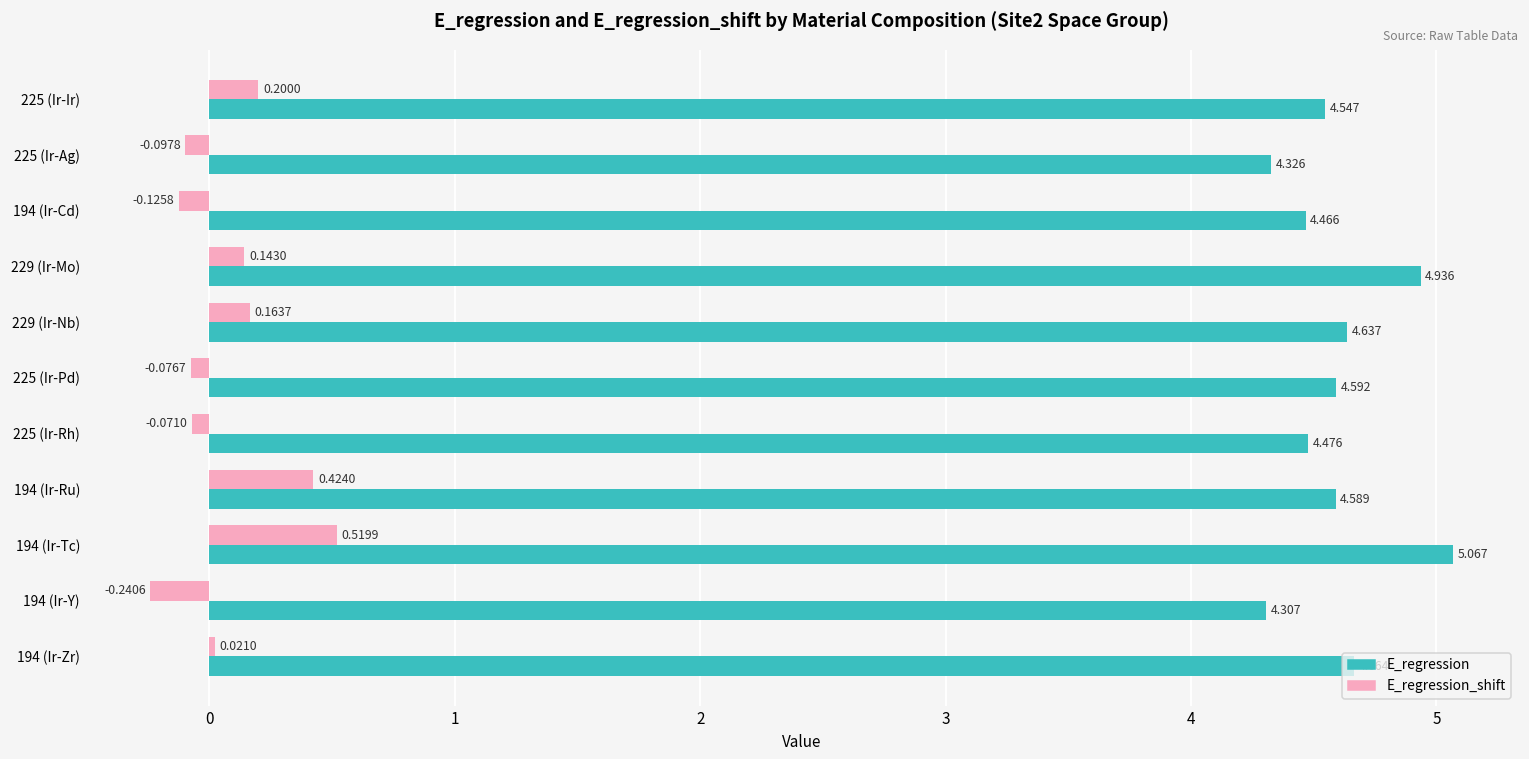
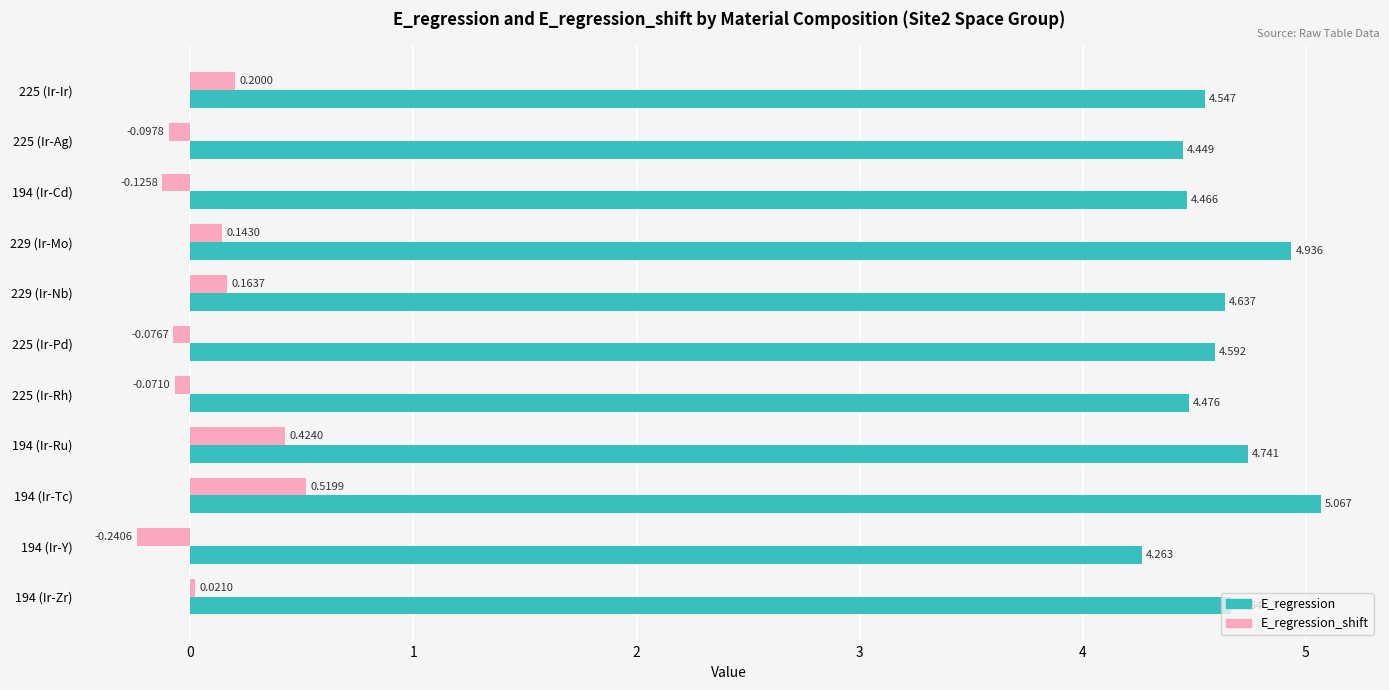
E_regression, 225 (Ir-Ag): 4.326 -> 4.449
E_regression, 194 (Ir-Ru): 4.589 -> 4.741
E_regression, 194 (Ir-Y): 4.307 -> 4.263
